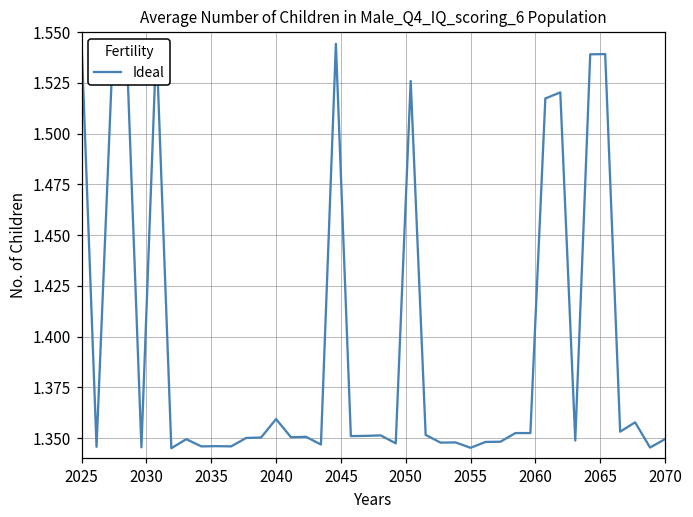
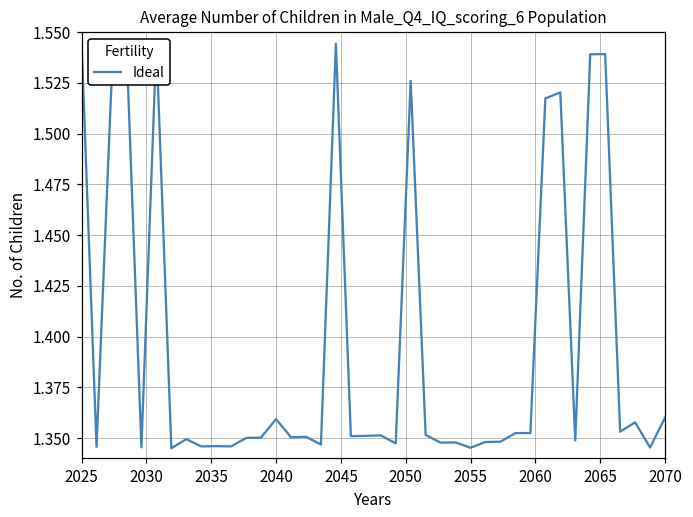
2070: 1.349 -> 1.360
